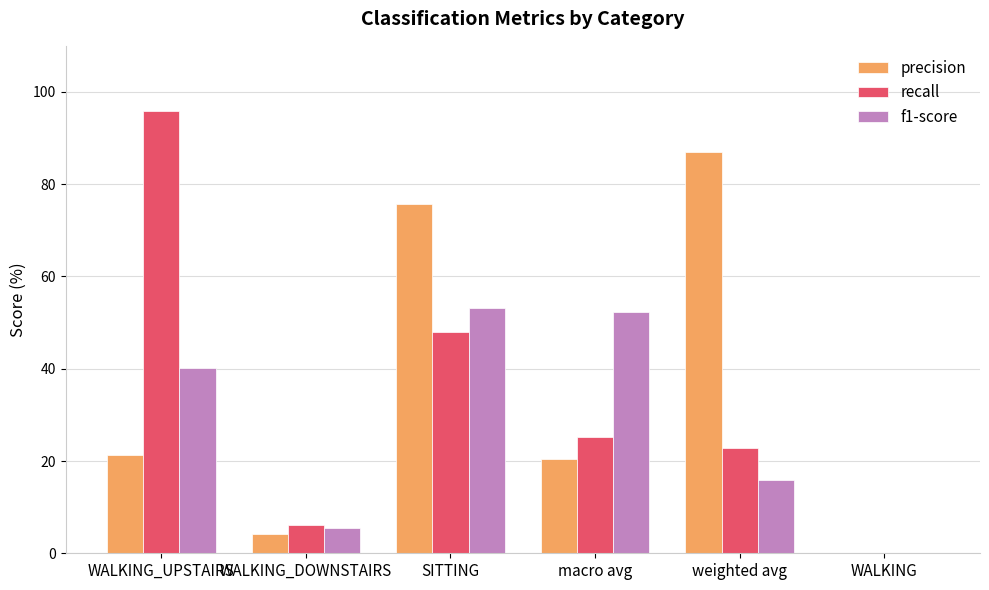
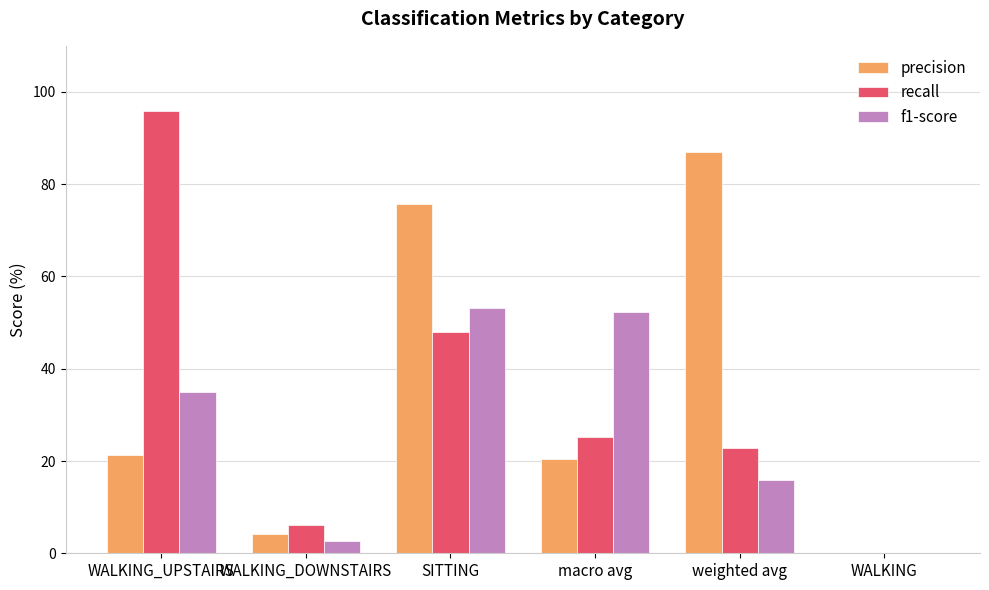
f1-score, WALKING_UPSTAIRS: 40 -> 35
f1-score, WALKING_DOWNSTAIRS: 5 -> 3
